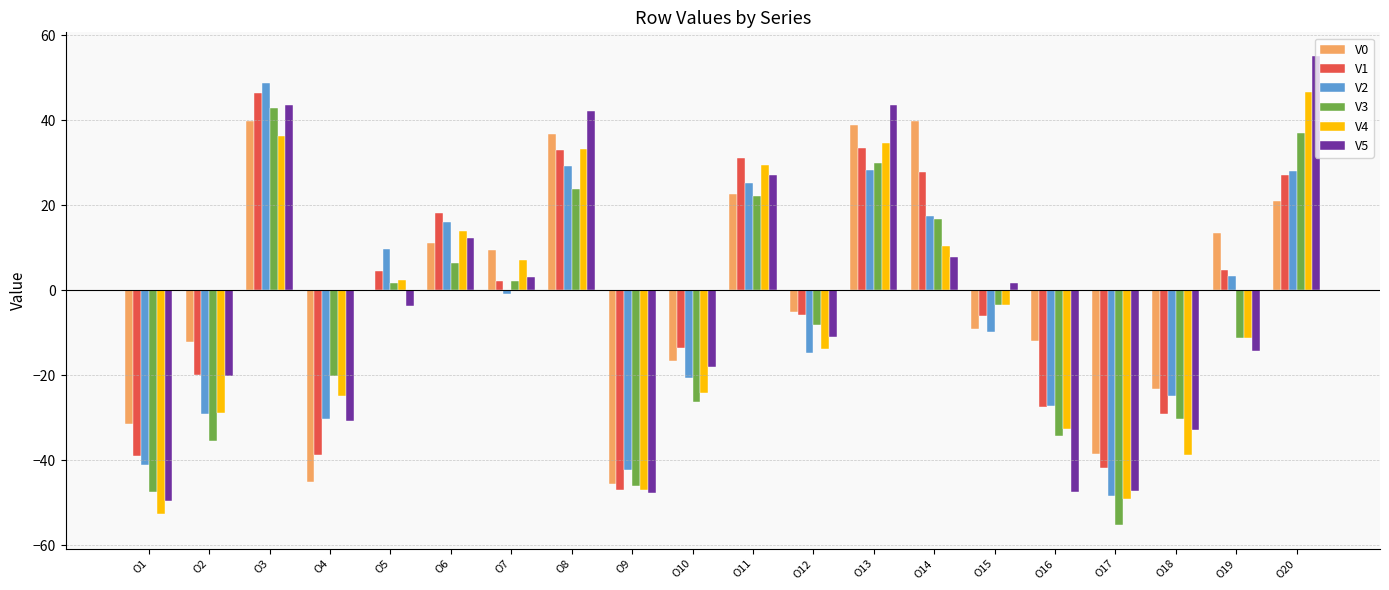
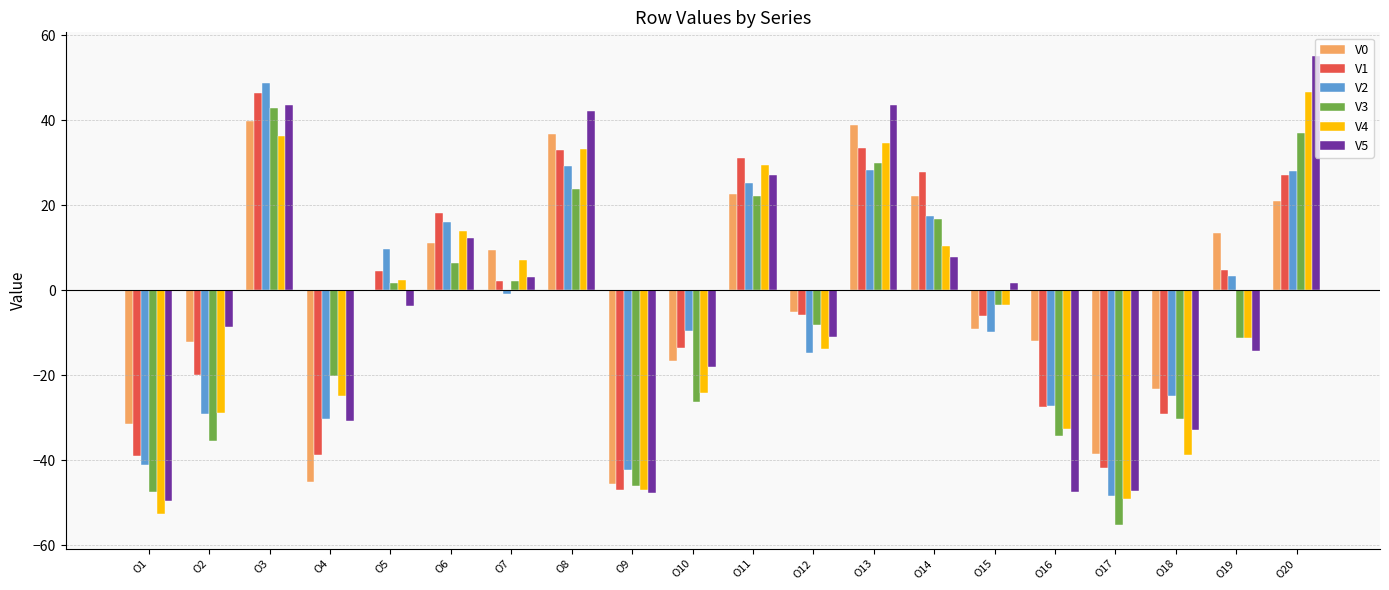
V5, O2: -20 -> -9
V2, O10: -21 -> -10
V0, O14: 40 -> 22
